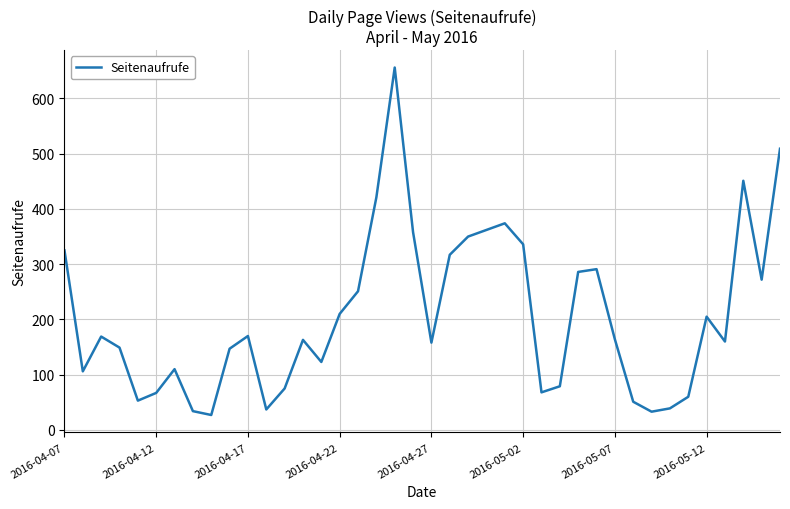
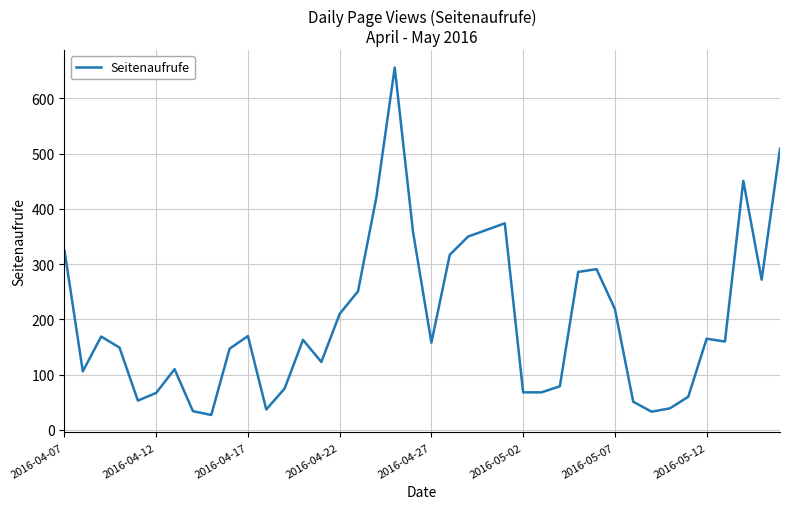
2016-05-02: 340 -> 70
2016-05-07: 160 -> 220
2016-05-12: 210 -> 170
